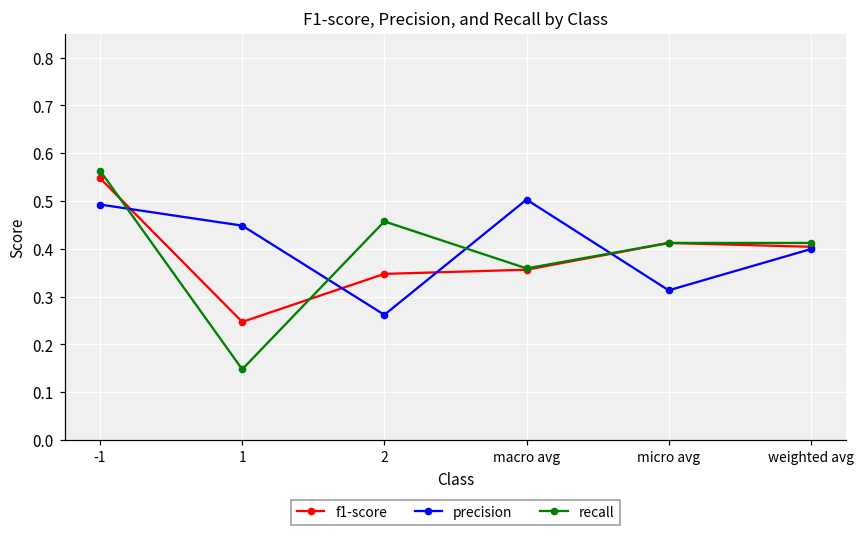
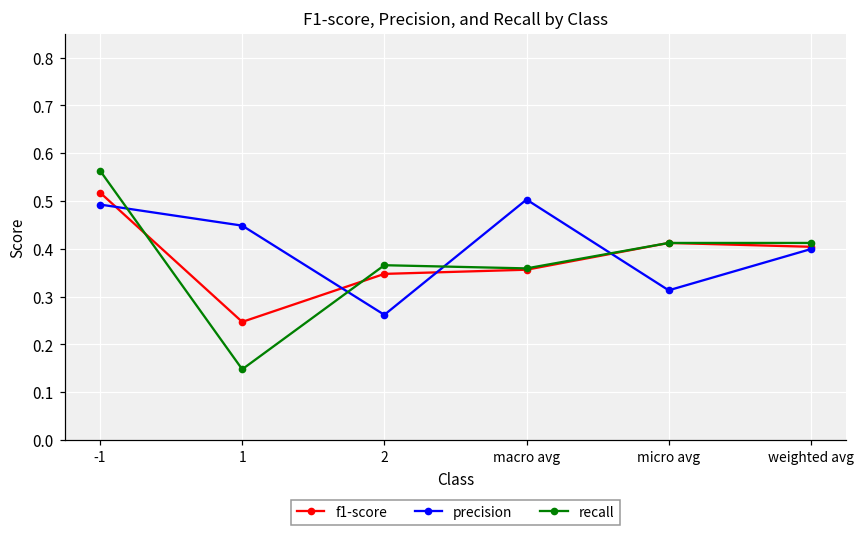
f1-score, -1: 0.55 -> 0.52
recall, 2: 0.46 -> 0.37
